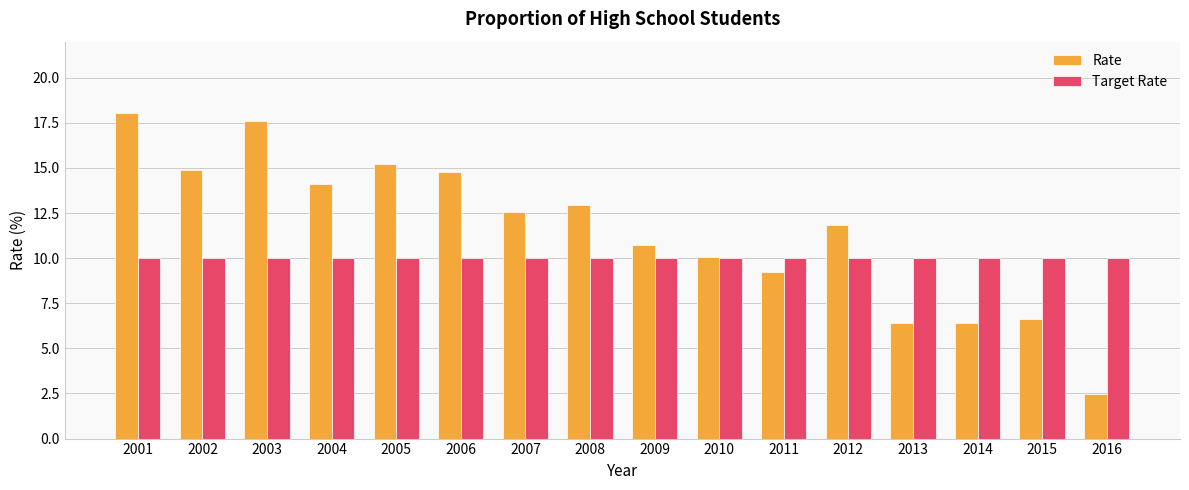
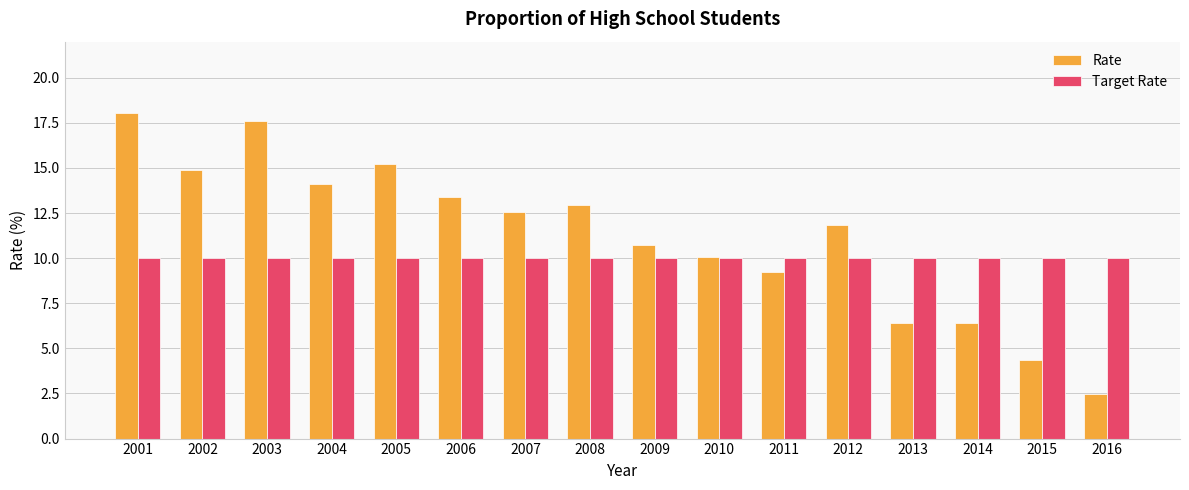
Rate, 2006: 14.8 -> 13.4
Rate, 2015: 6.6 -> 4.4
